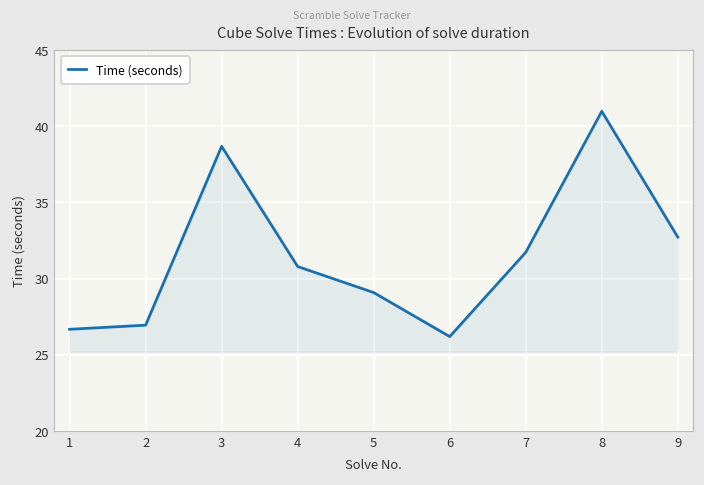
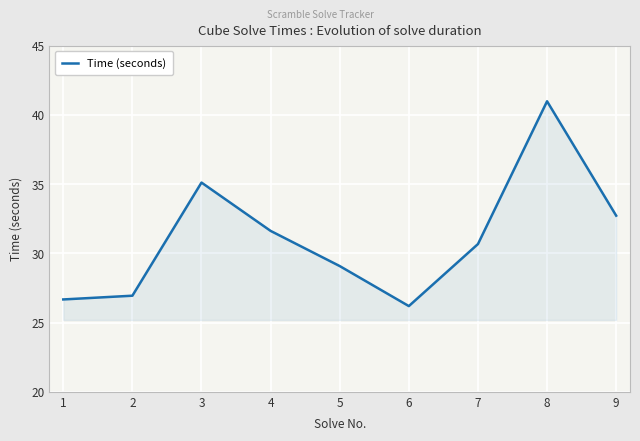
3: 38.7 -> 35.1
4: 30.8 -> 31.6
7: 31.7 -> 30.7
